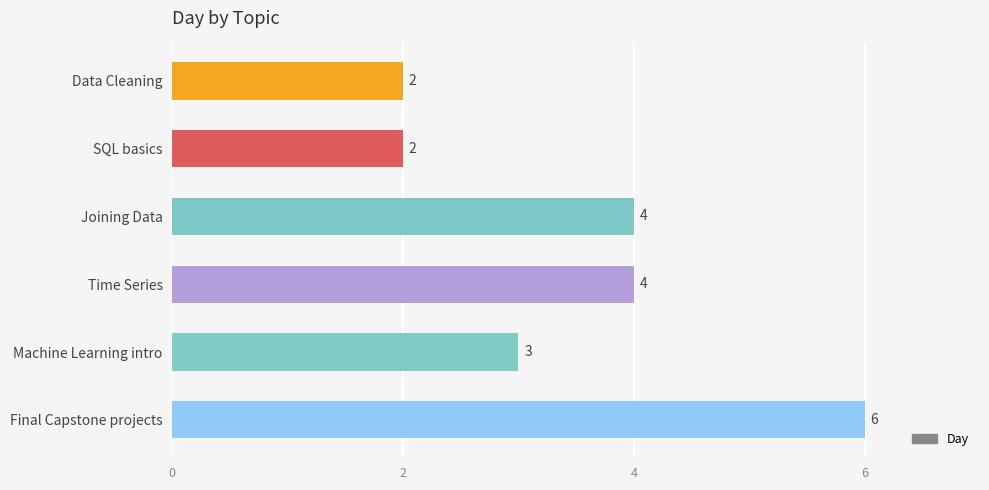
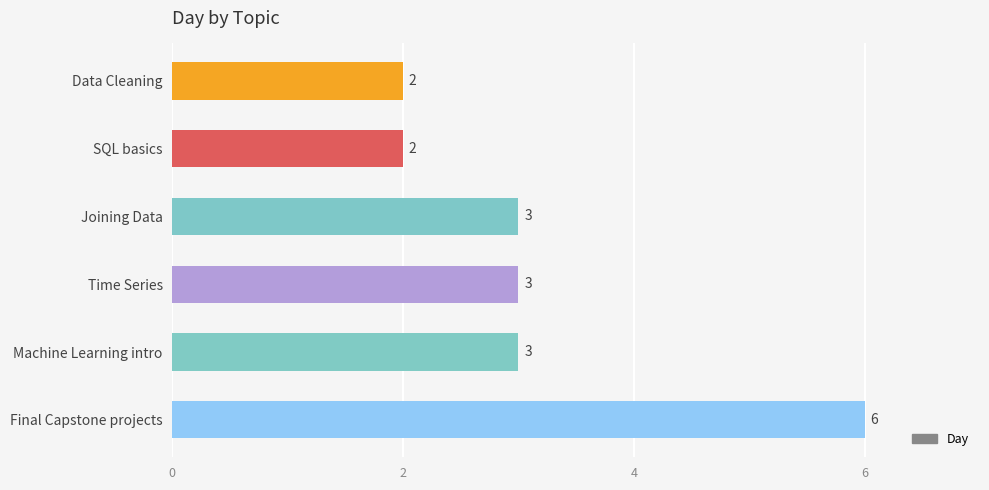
Joining Data: 4 -> 3
Time Series: 4 -> 3
